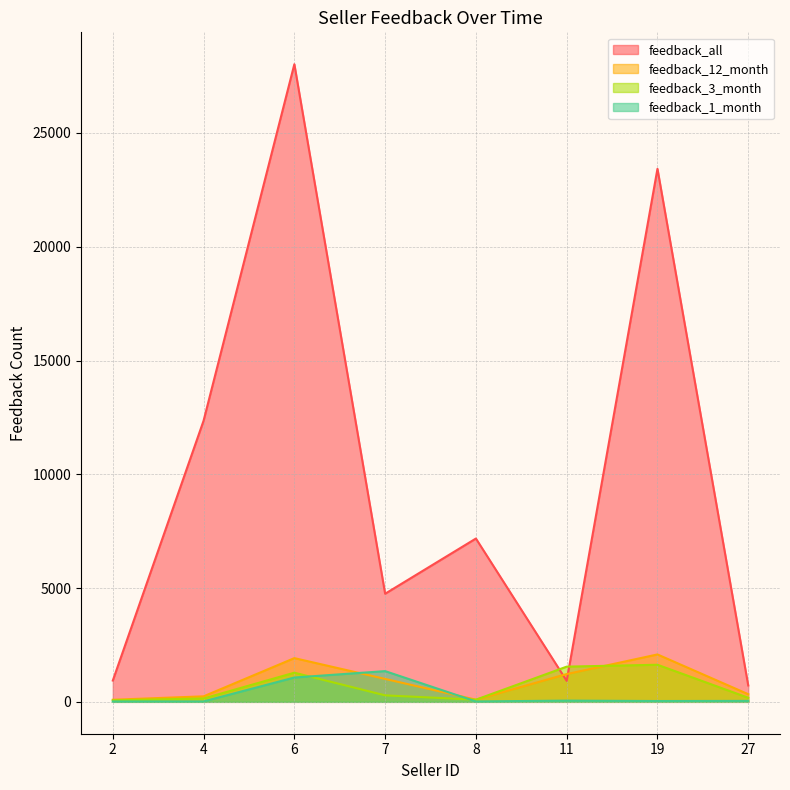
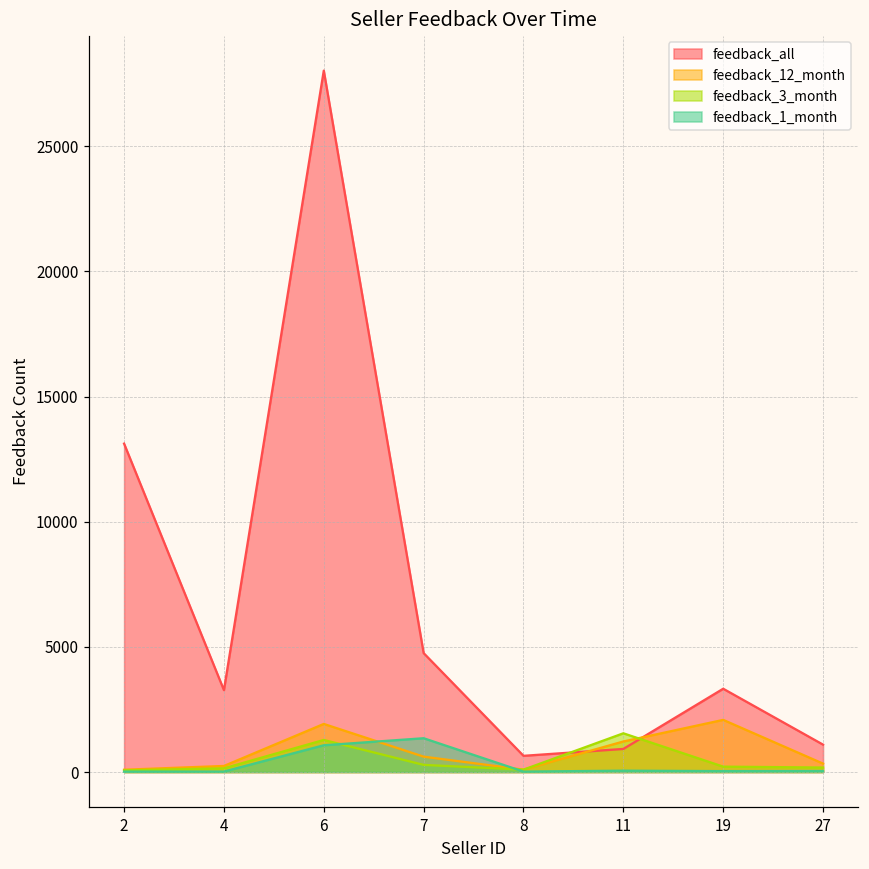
feedback_all, 2: 900 -> 13100
feedback_all, 4: 12400 -> 3300
feedback_12_month, 7: 1000 -> 600
feedback_all, 8: 7200 -> 600
feedback_all, 19: 23400 -> 3300
feedback_3_month, 19: 1600 -> 200
feedback_all, 27: 700 -> 1100
